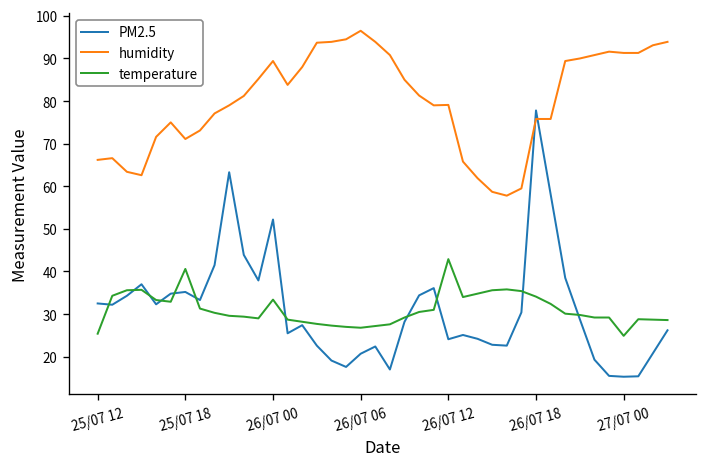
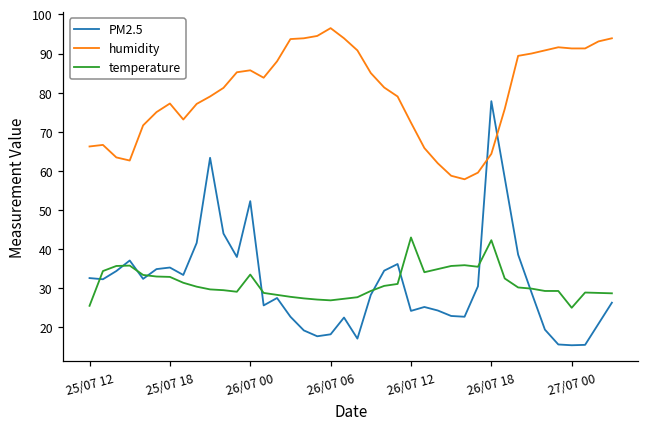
humidity, 25/07 18: 71 -> 77
temperature, 25/07 18: 41 -> 33
humidity, 26/07 00: 89 -> 86
PM2.5, 26/07 06: 21 -> 18
humidity, 26/07 12: 79 -> 72
humidity, 26/07 18: 76 -> 64
temperature, 26/07 18: 34 -> 42
